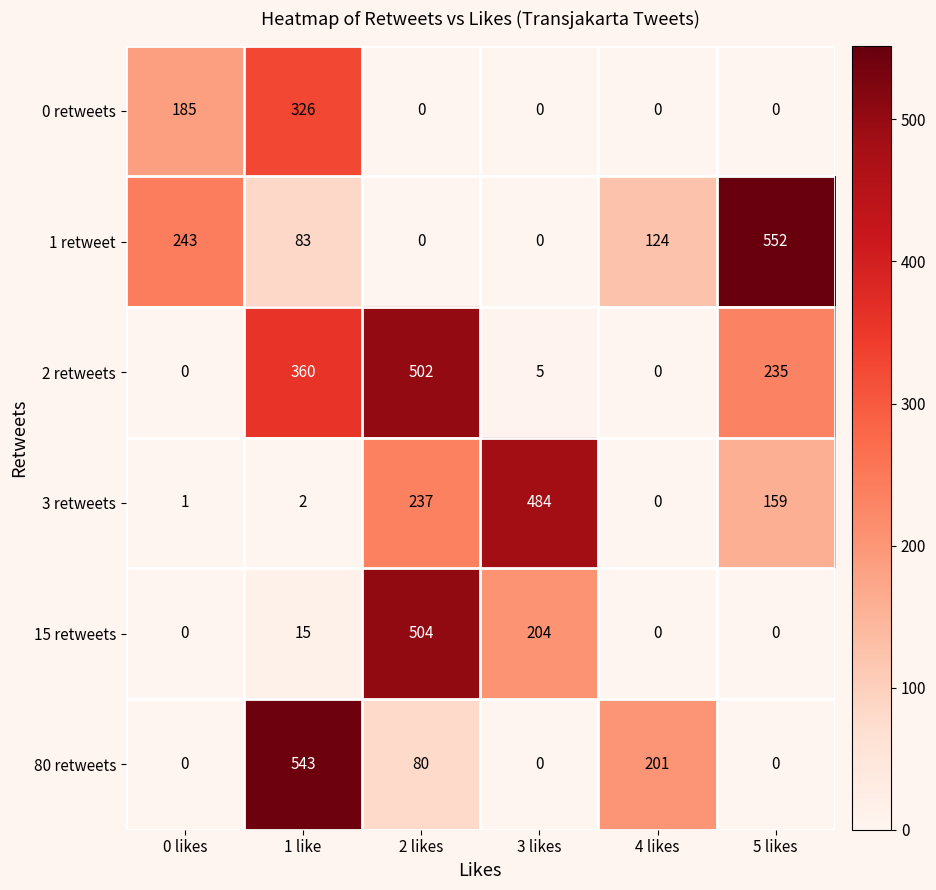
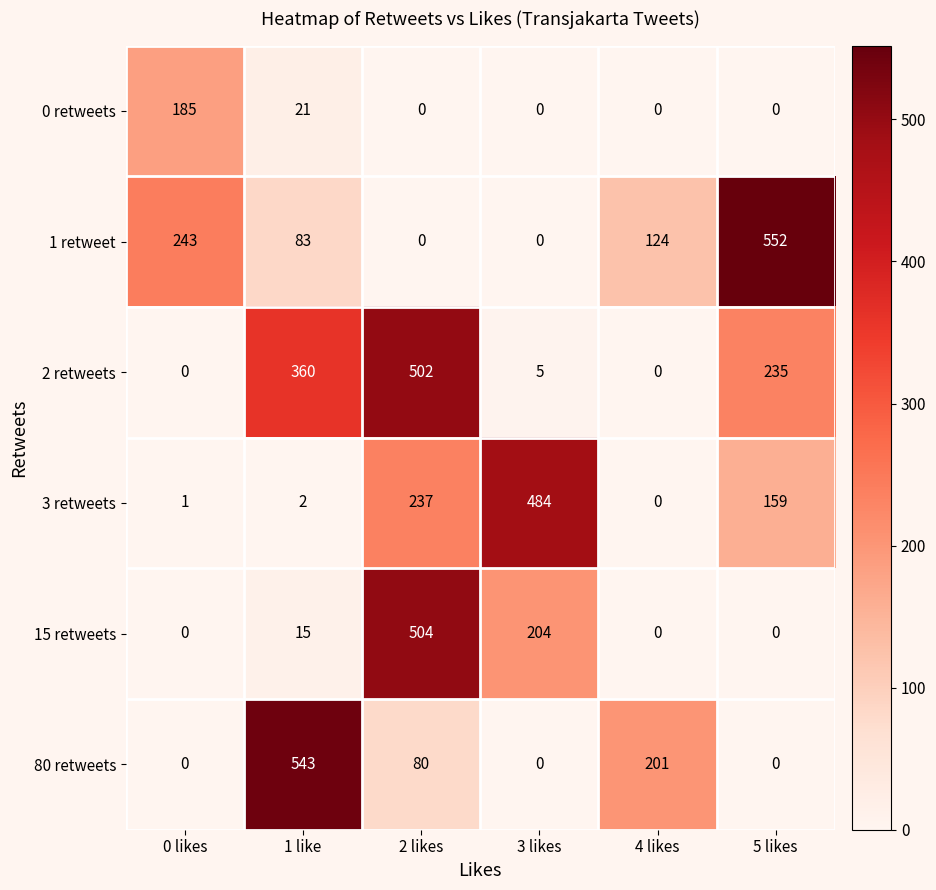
0 retweets, 1 like: 326 -> 21
